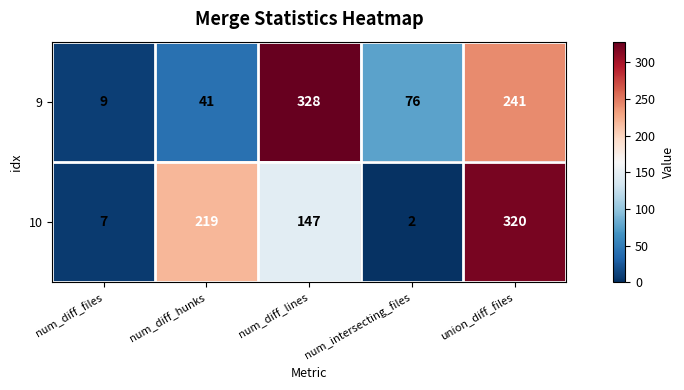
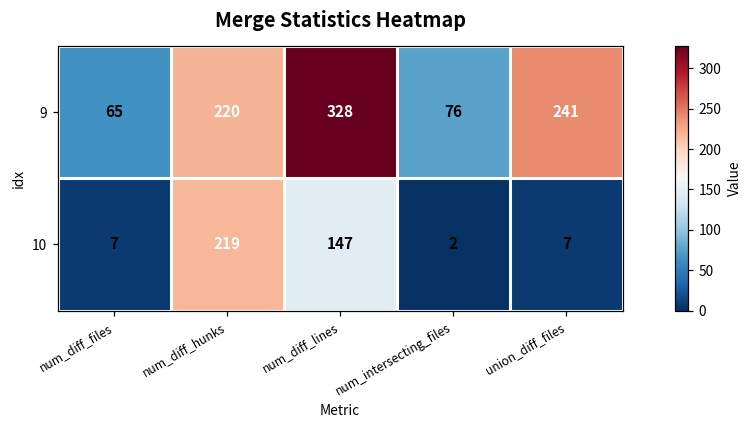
9, num_diff_files: 9 -> 65
9, num_diff_hunks: 41 -> 220
10, union_diff_files: 320 -> 7
